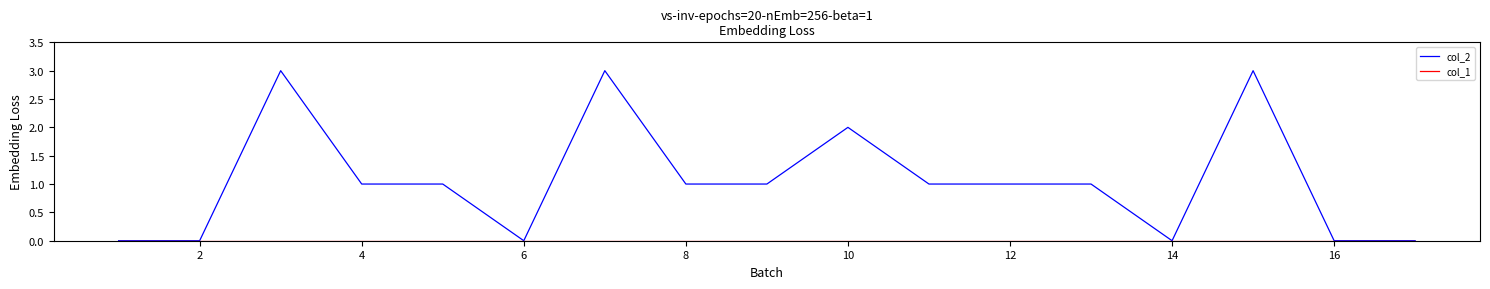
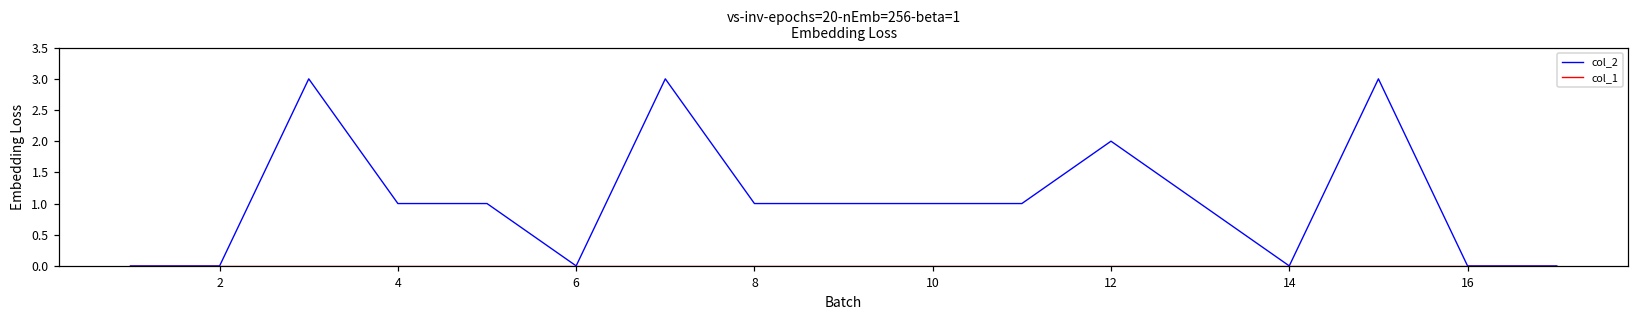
col_2, 10: 2 -> 1
col_2, 12: 1 -> 2
